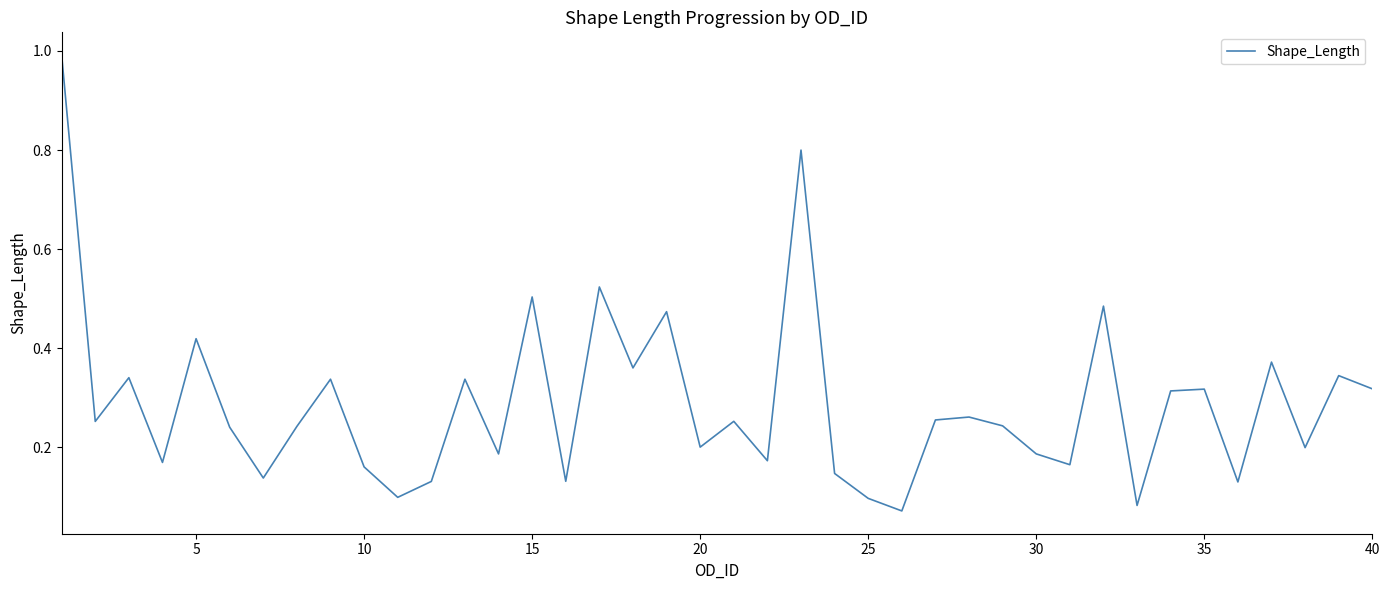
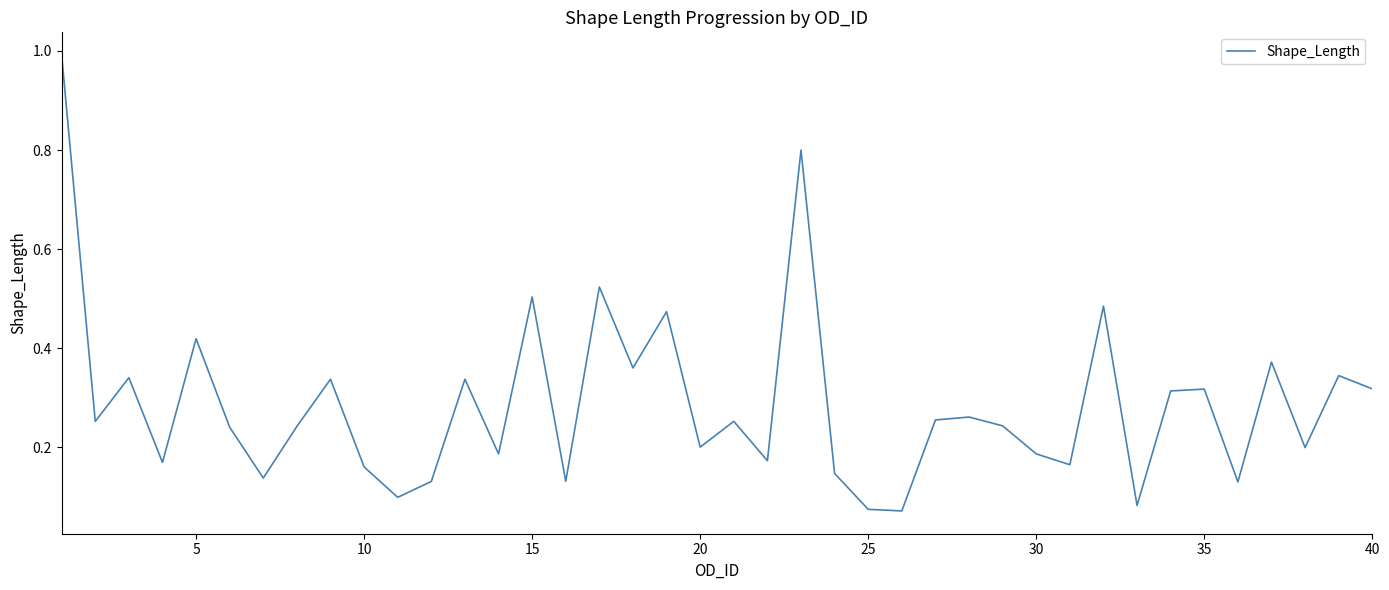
25: 0.10 -> 0.07
